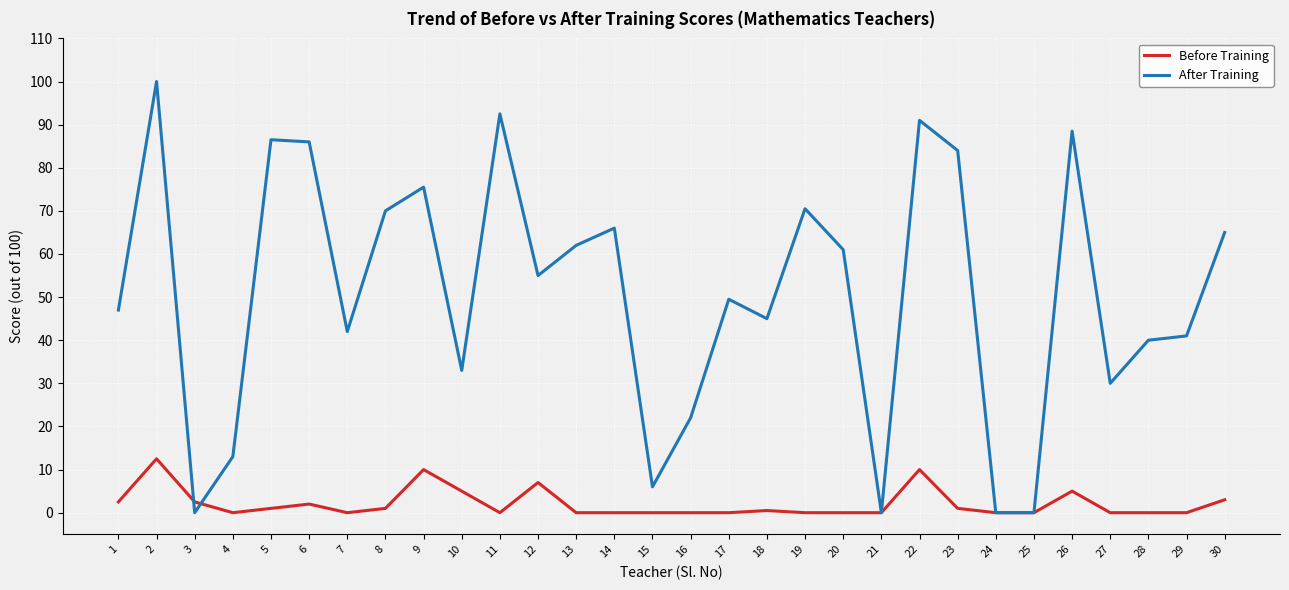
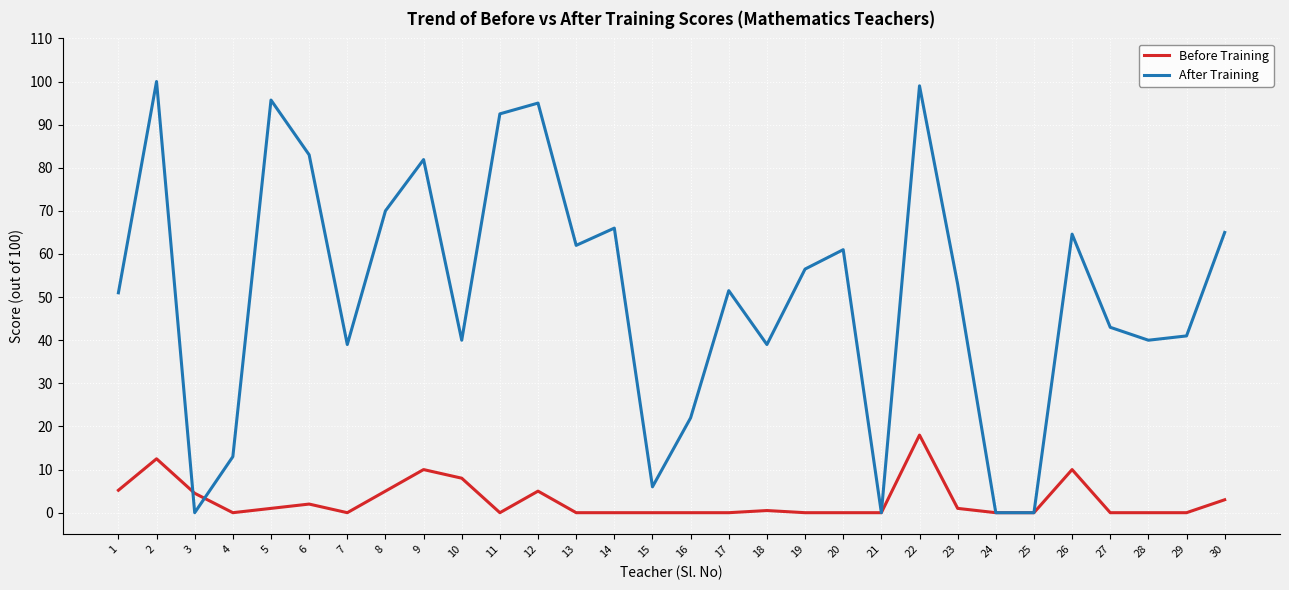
Before Training, 1: 3 -> 5
After Training, 1: 47 -> 51
Before Training, 3: 3 -> 5
After Training, 5: 87 -> 96
After Training, 6: 86 -> 83
After Training, 7: 42 -> 39
Before Training, 8: 1 -> 5
After Training, 9: 76 -> 82
Before Training, 10: 5 -> 8
After Training, 10: 33 -> 40
Before Training, 12: 7 -> 5
After Training, 12: 55 -> 95
After Training, 17: 50 -> 52
After Training, 18: 45 -> 39
After Training, 19: 71 -> 57
Before Training, 22: 10 -> 18
After Training, 22: 91 -> 99
After Training, 23: 84 -> 53
Before Training, 26: 5 -> 10
After Training, 26: 89 -> 65
After Training, 27: 30 -> 43
